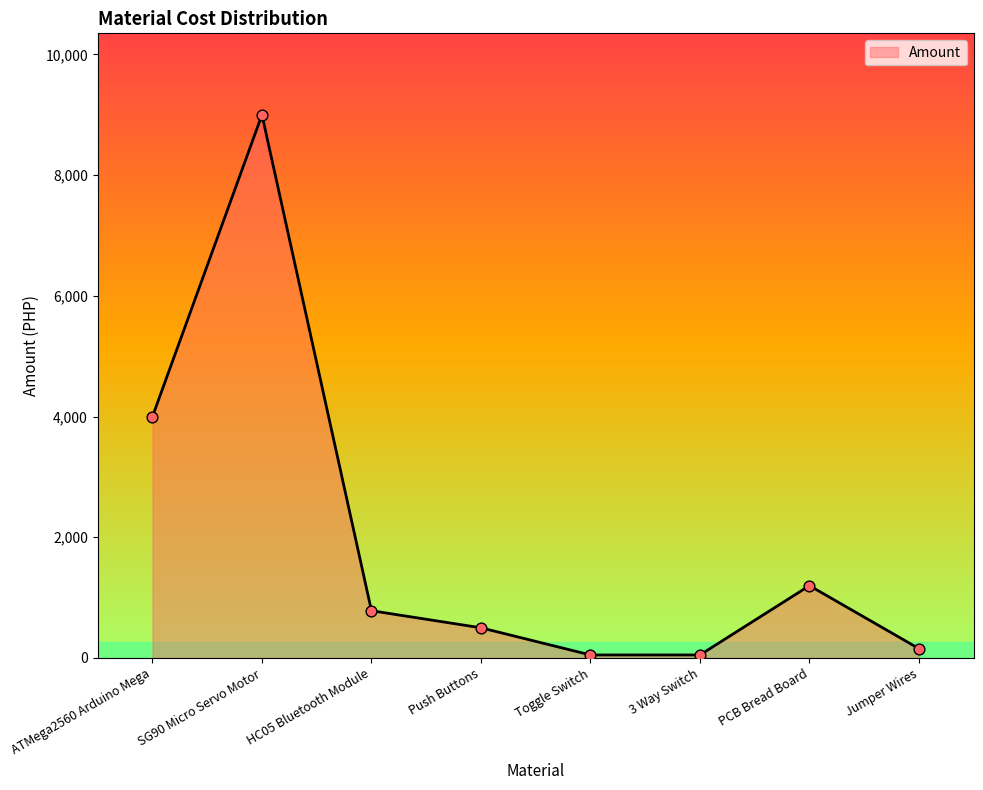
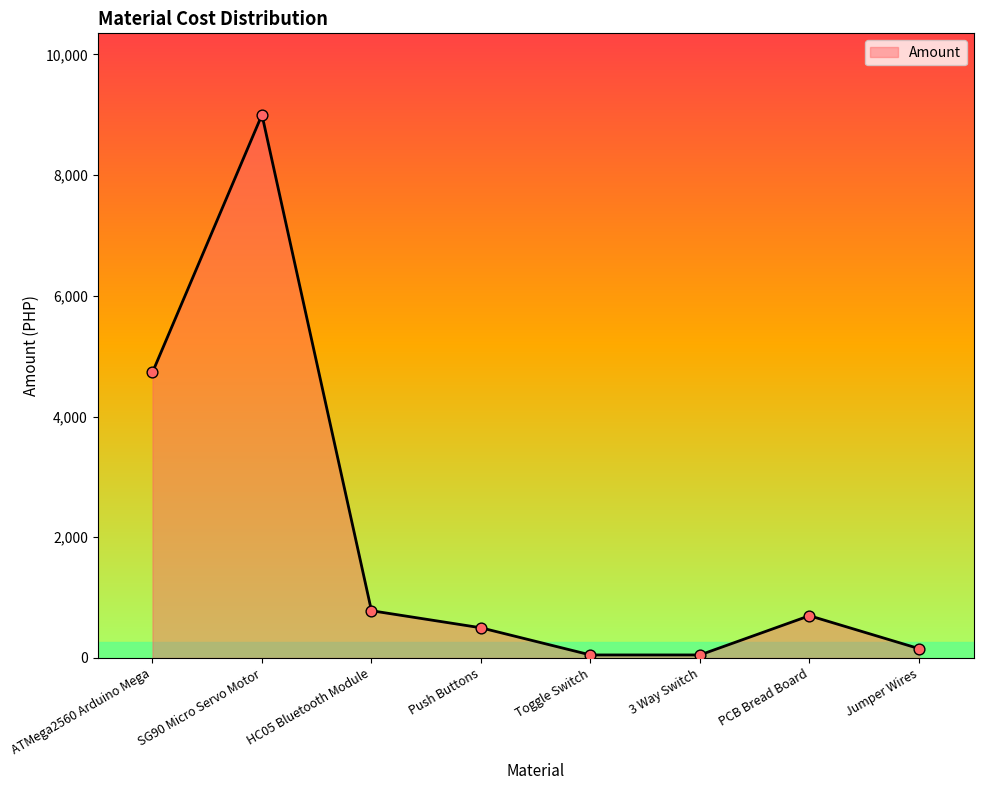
ATMega2560 Arduino Mega: 4,000 -> 4,700
PCB Bread Board: 1,200 -> 700
